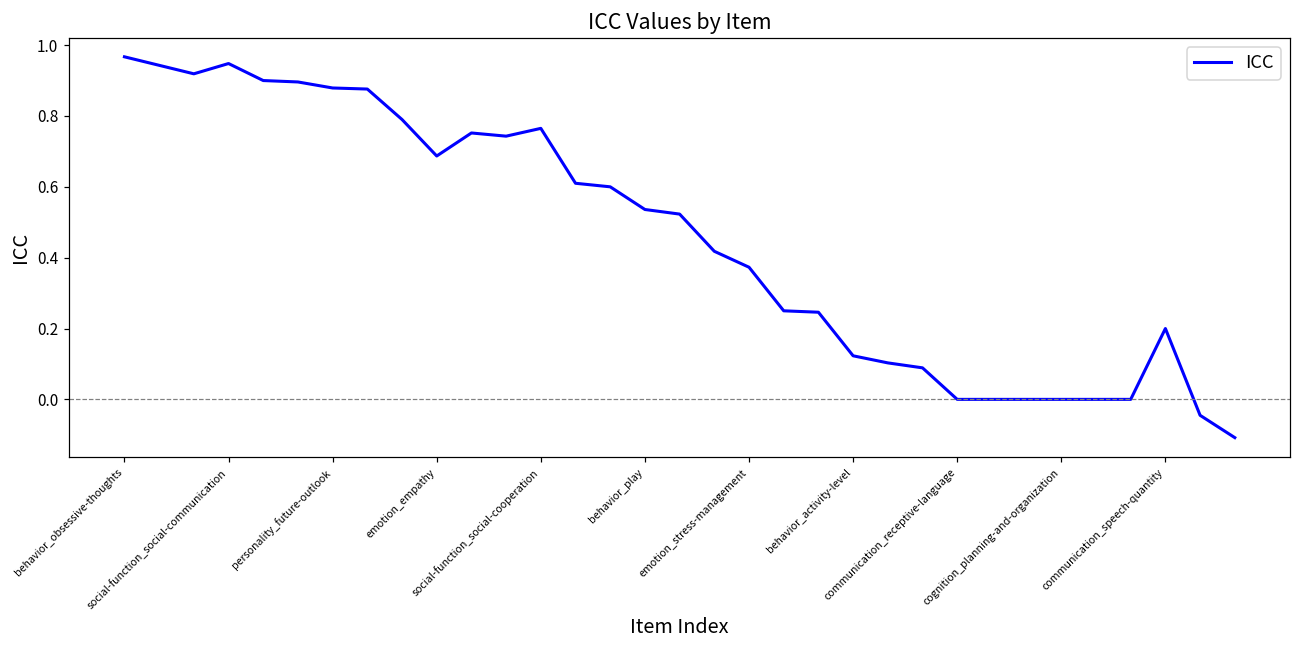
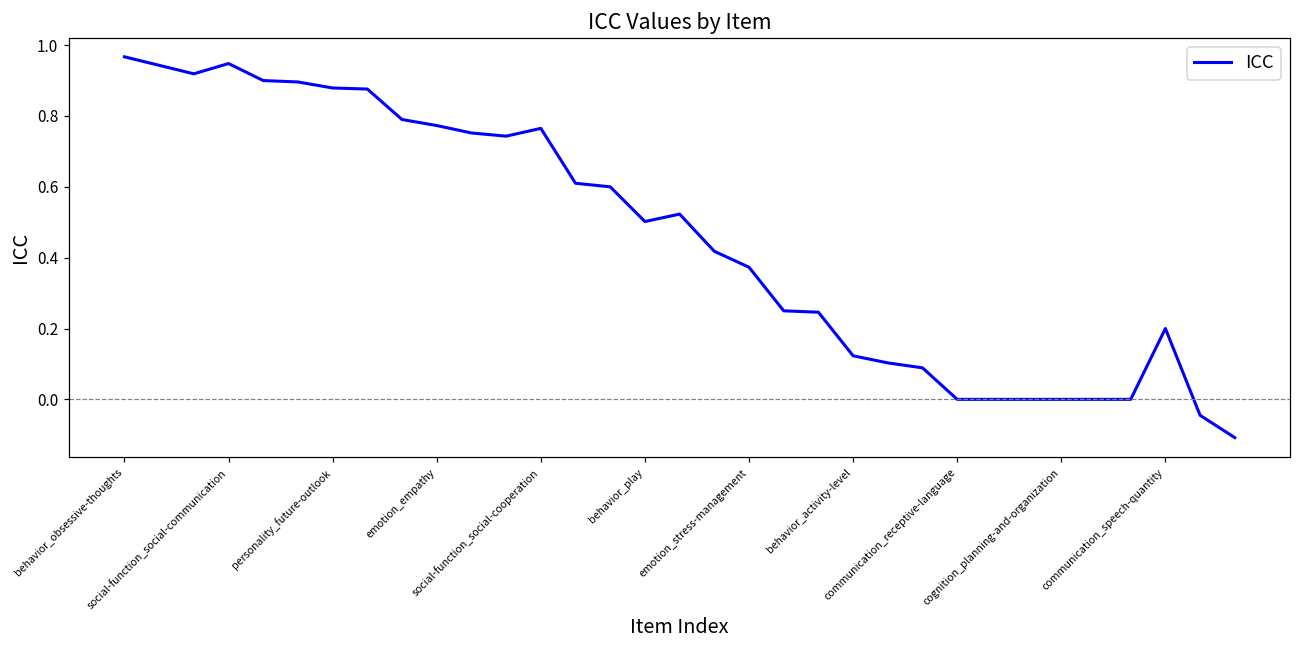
emotion_empathy: 0.69 -> 0.77
behavior_play: 0.54 -> 0.50
